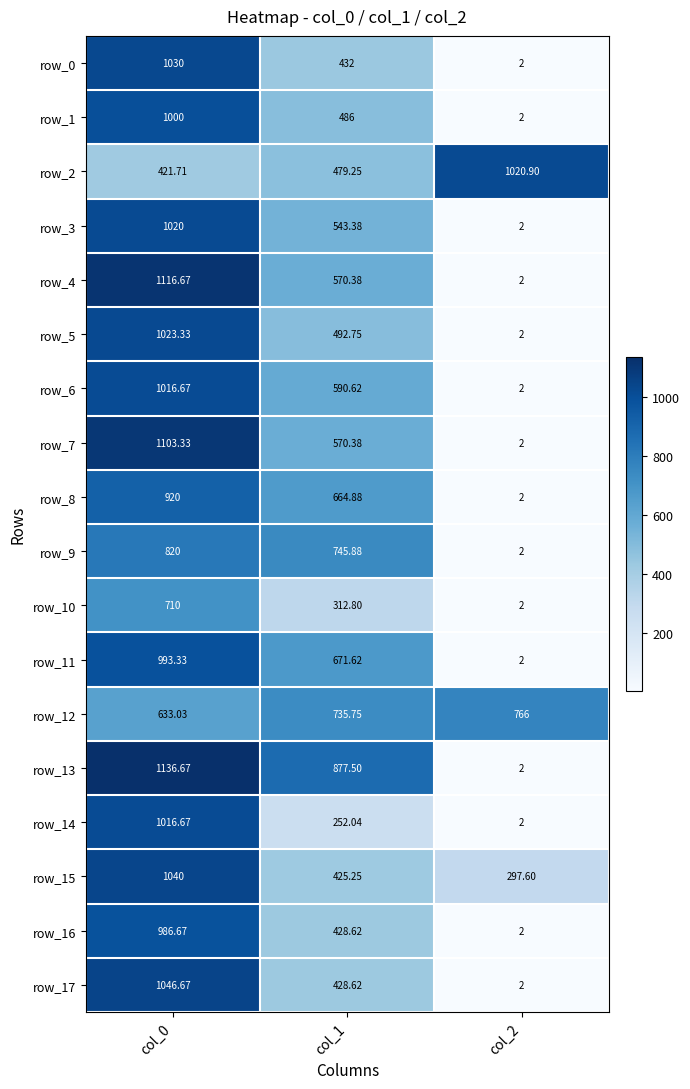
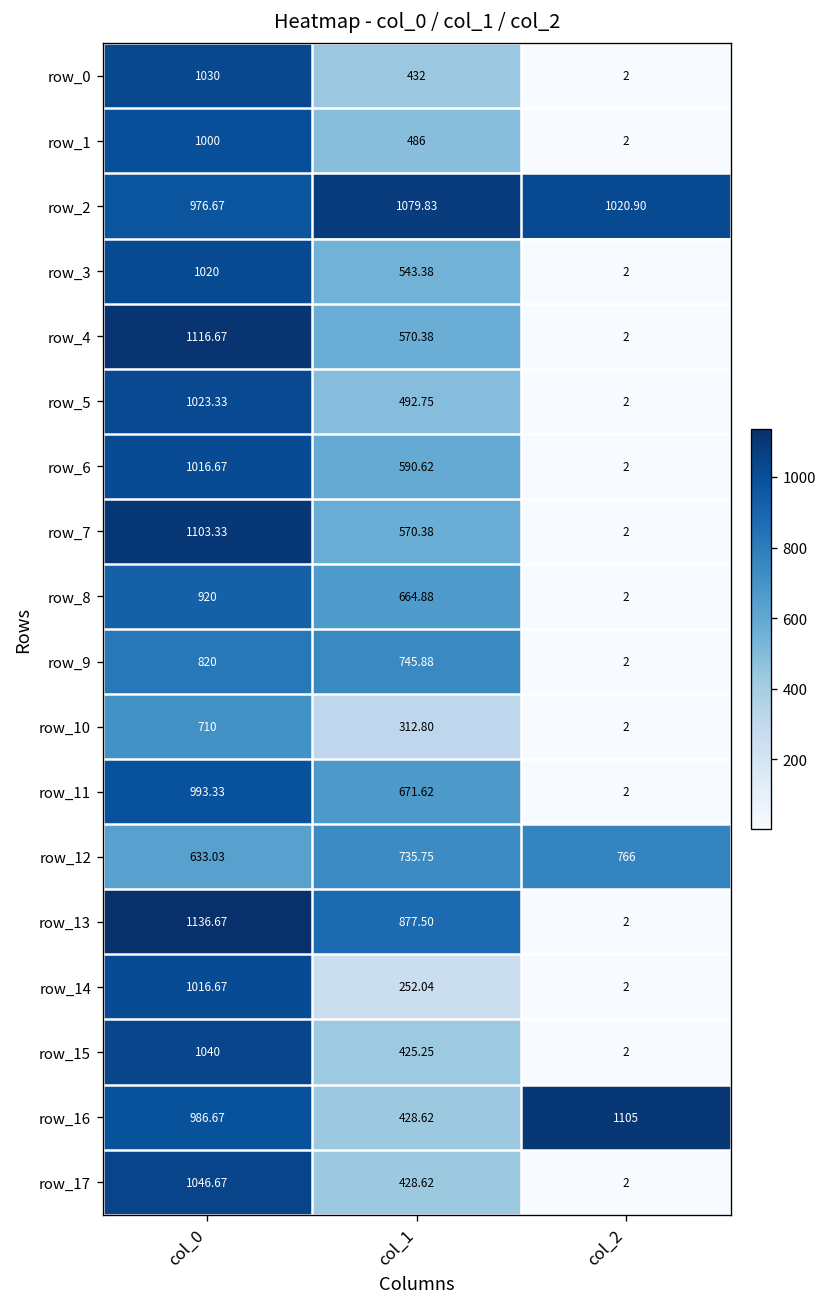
row_2, col_0: 421.71 -> 976.67
row_2, col_1: 479.25 -> 1079.83
row_15, col_2: 297.60 -> 2
row_16, col_2: 2 -> 1105
